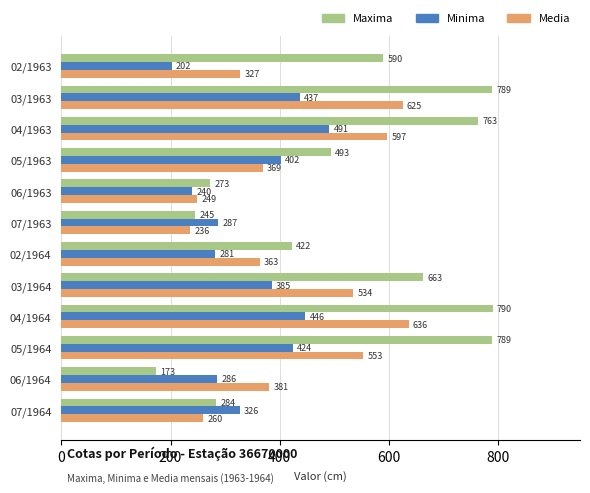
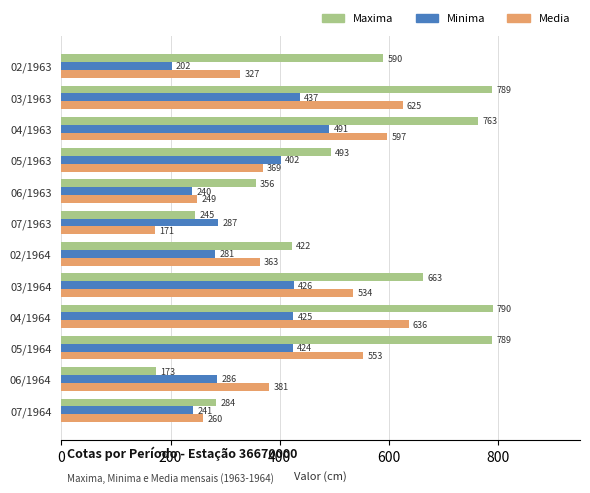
Maxima, 06/1963: 273 -> 356
Media, 07/1963: 236 -> 171
Minima, 03/1964: 385 -> 426
Minima, 04/1964: 446 -> 425
Minima, 07/1964: 326 -> 241
